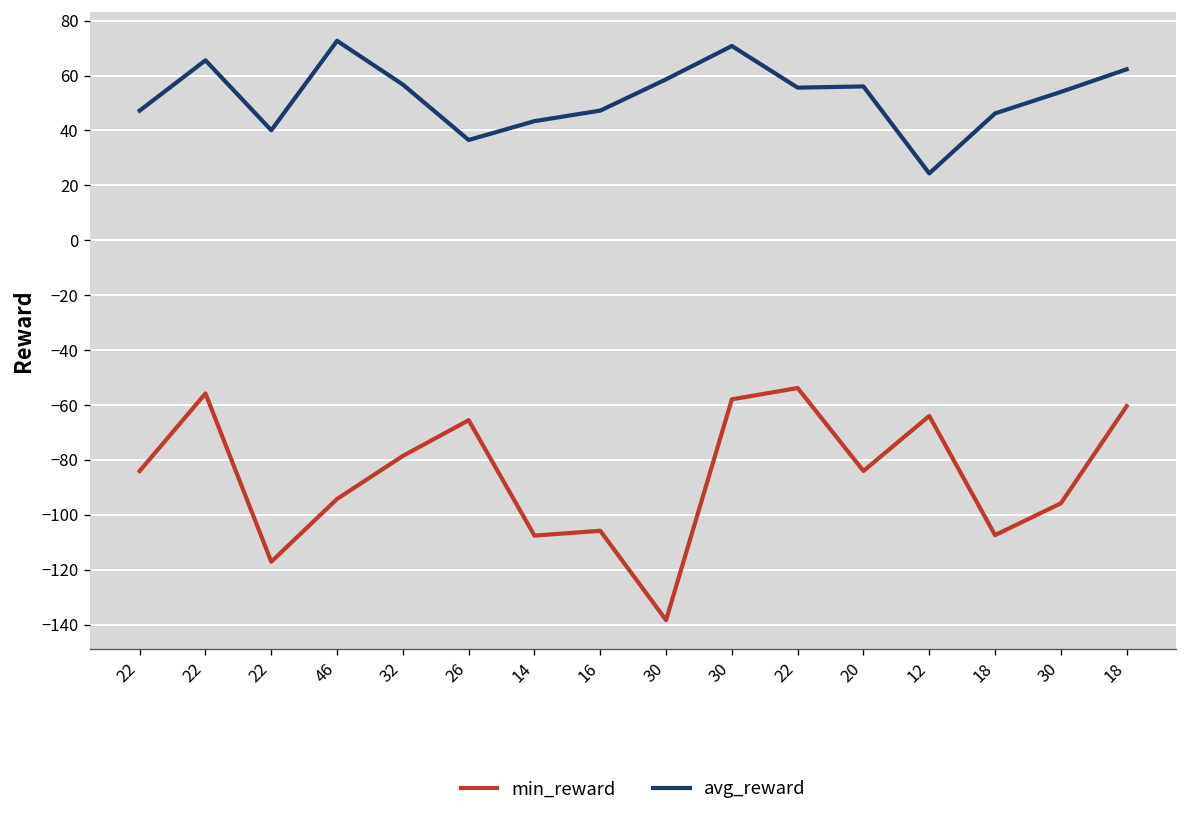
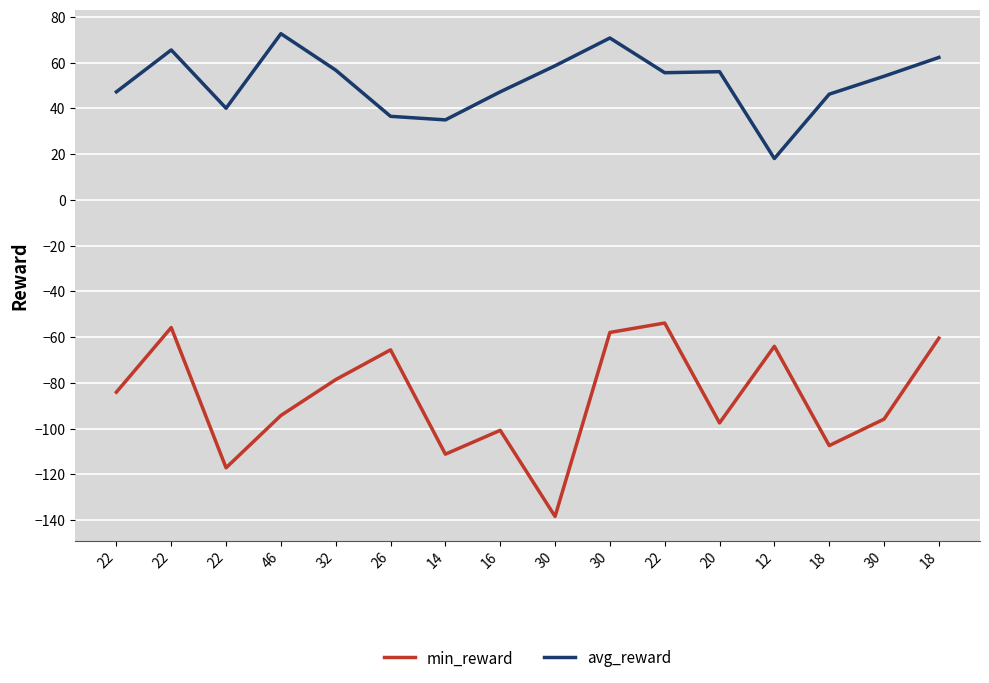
min_reward, 14: -108 -> -111
avg_reward, 14: 43 -> 35
min_reward, 16: -106 -> -101
min_reward, 20: -84 -> -98
avg_reward, 12: 24 -> 18
